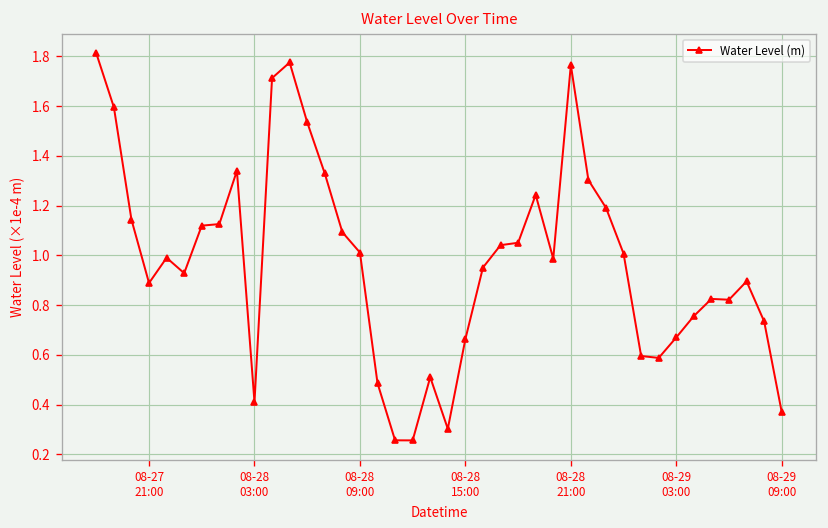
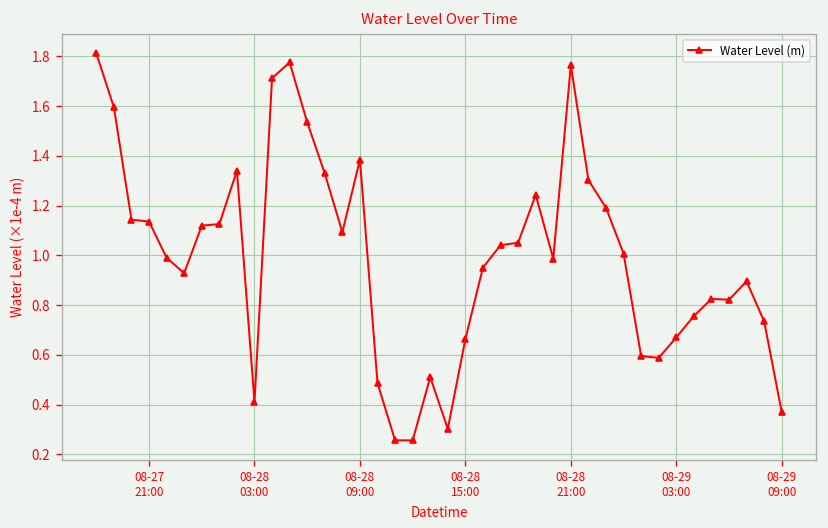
08-27 21:00: 0.89 -> 1.14
08-28 09:00: 1.01 -> 1.39
